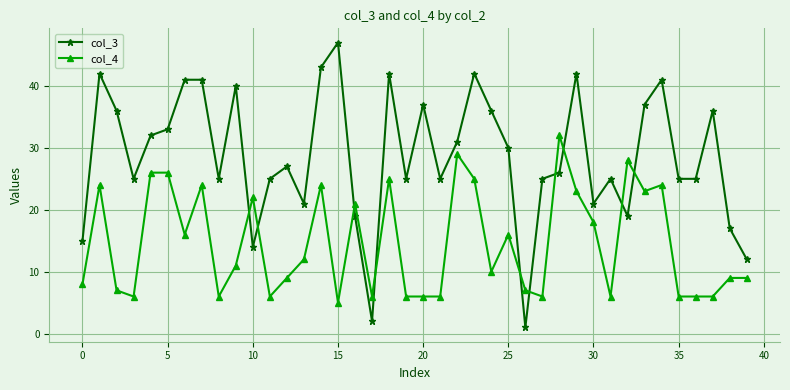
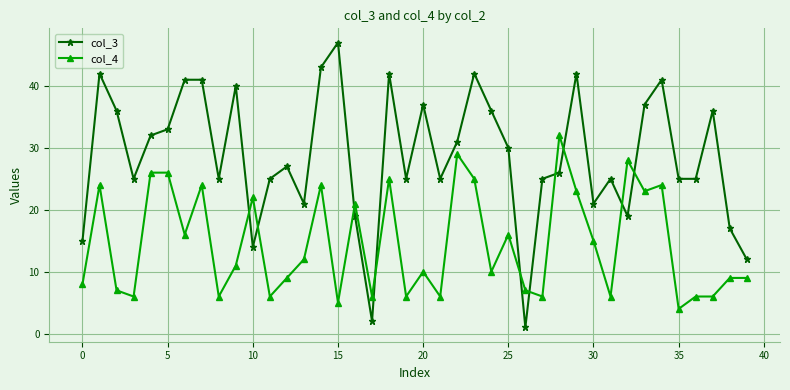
col_4, 20: 6 -> 10
col_4, 30: 18 -> 15
col_4, 35: 6 -> 4
